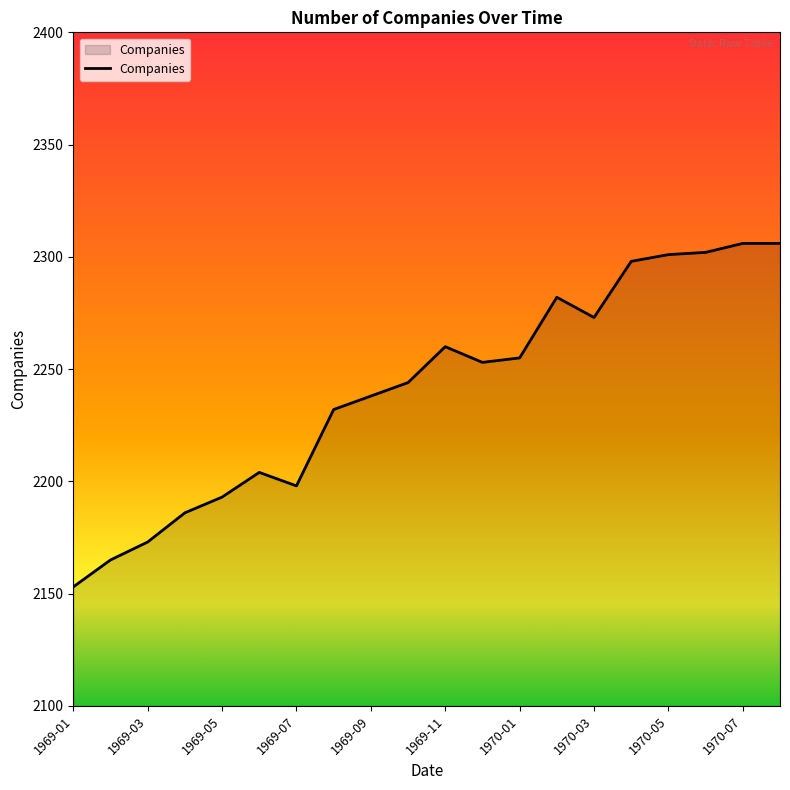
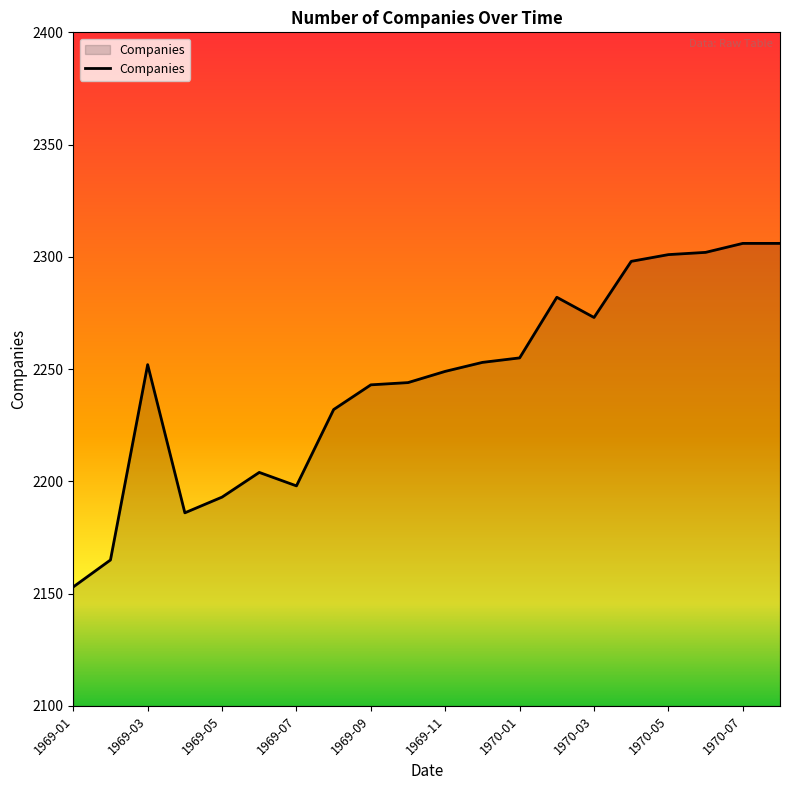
1969-03: 2173 -> 2252
1969-09: 2238 -> 2243
1969-11: 2260 -> 2249
